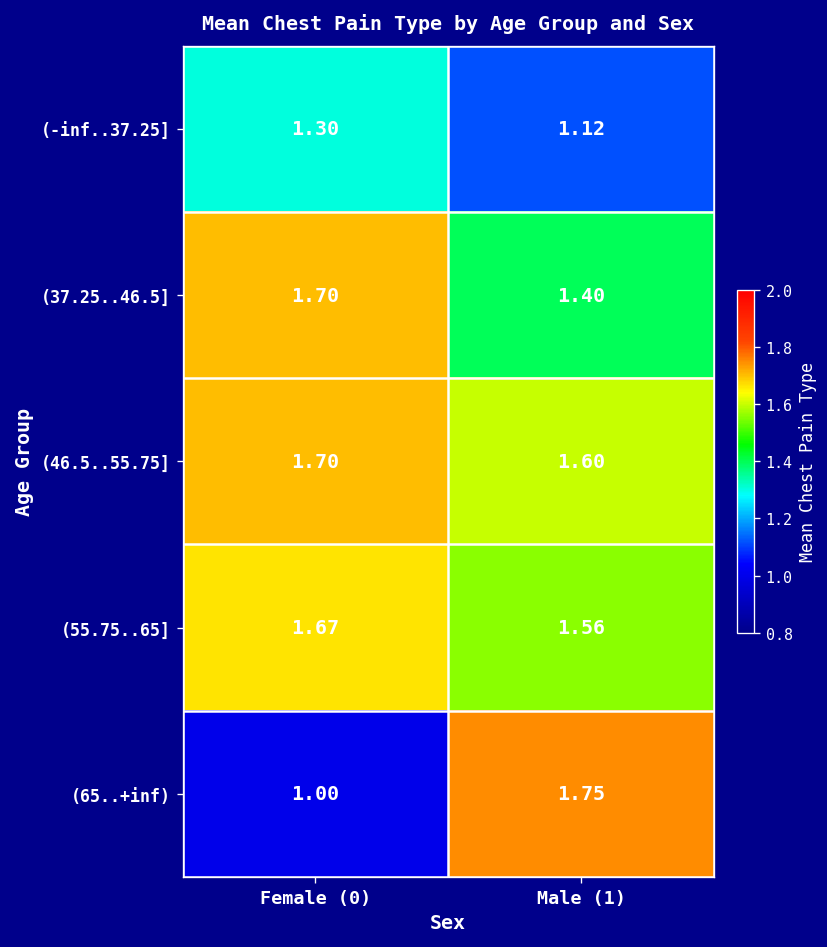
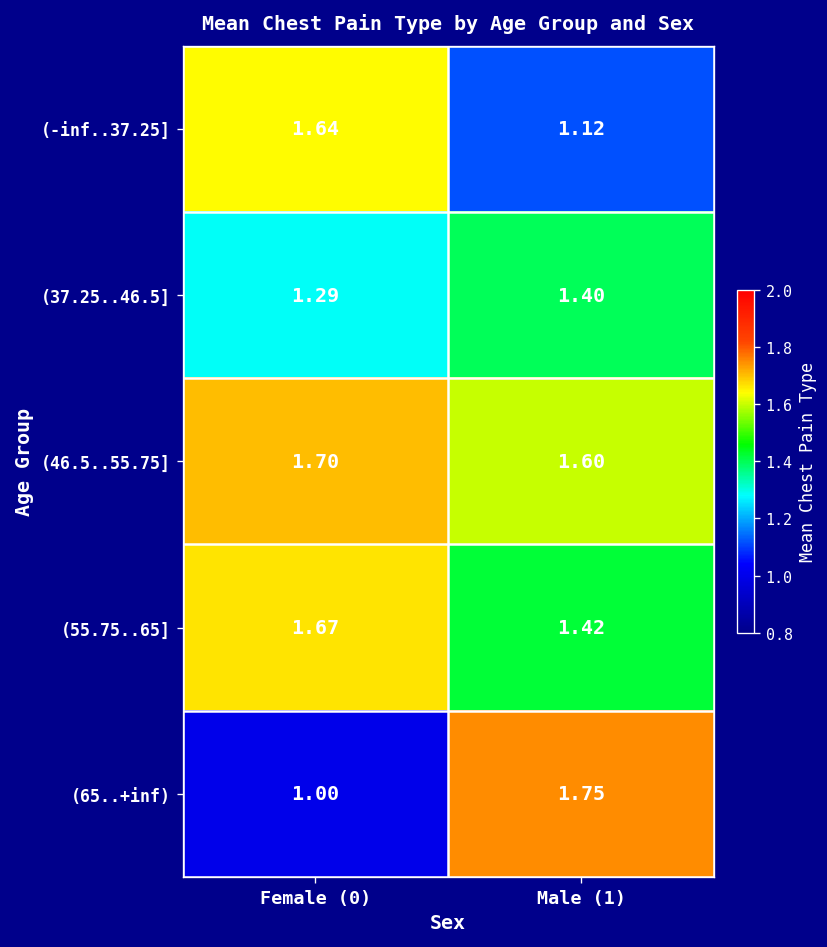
(-inf..37.25], Female (0): 1.30 -> 1.64
(37.25..46.5], Female (0): 1.70 -> 1.29
(55.75..65], Male (1): 1.56 -> 1.42
